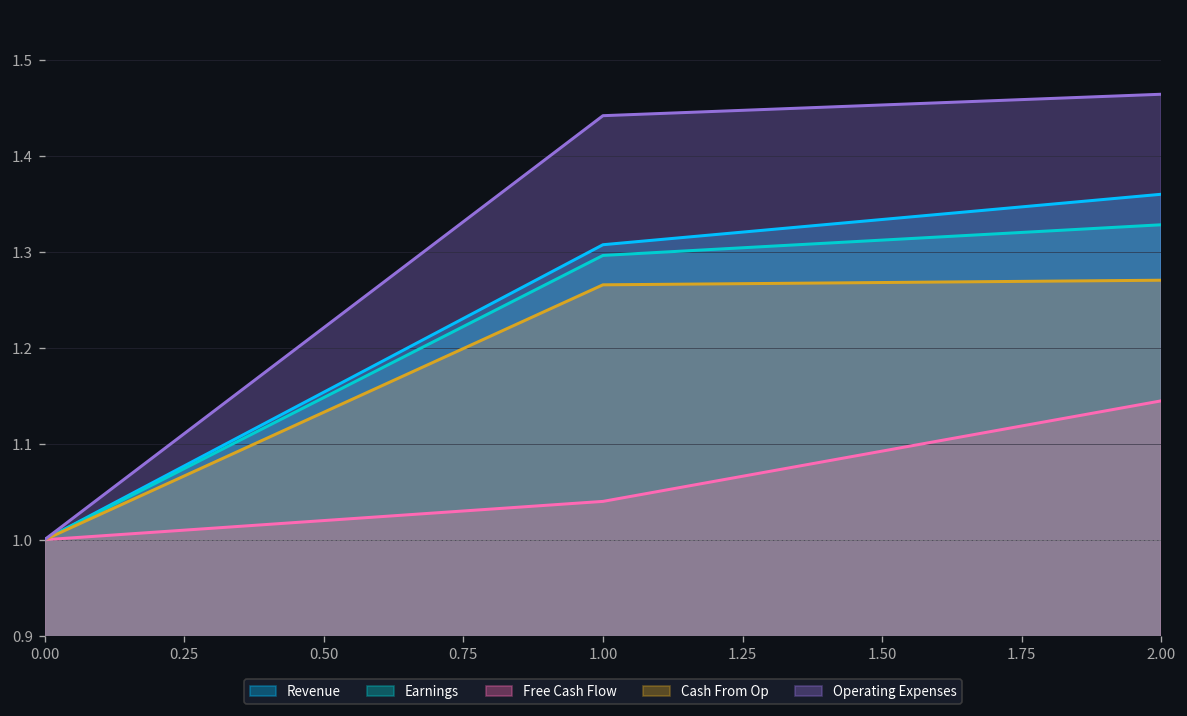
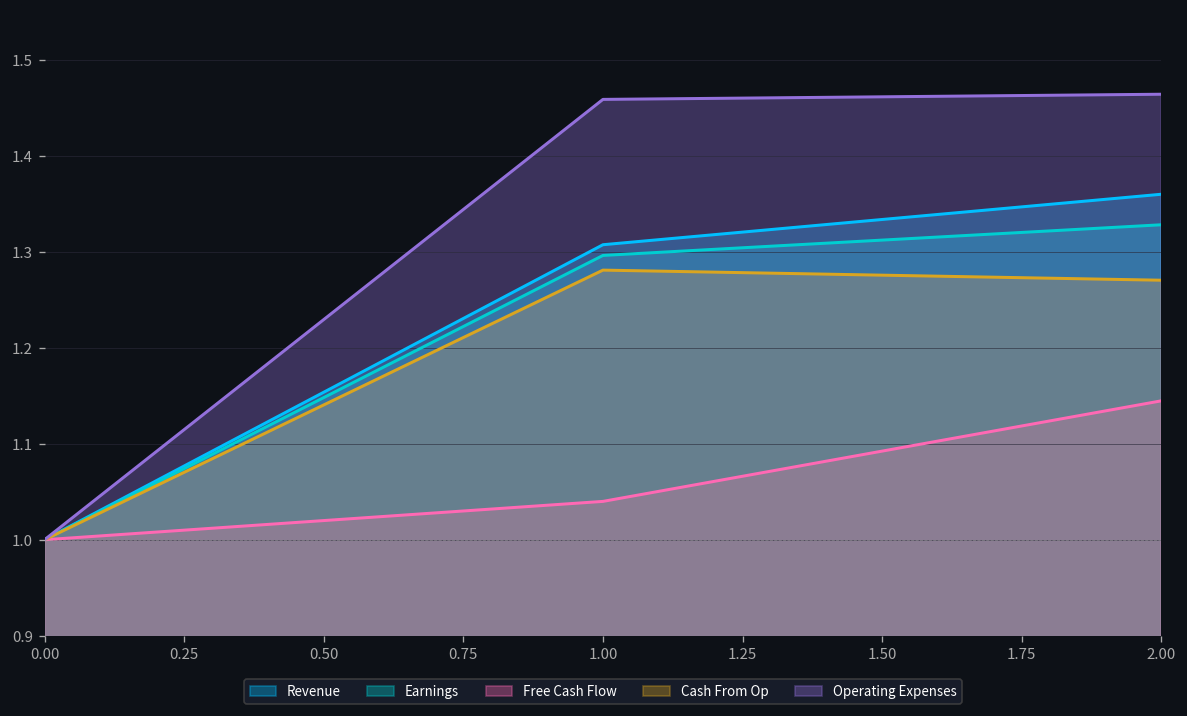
Cash From Op, 1.00: 1.27 -> 1.28
Operating Expenses, 1.00: 1.44 -> 1.46
